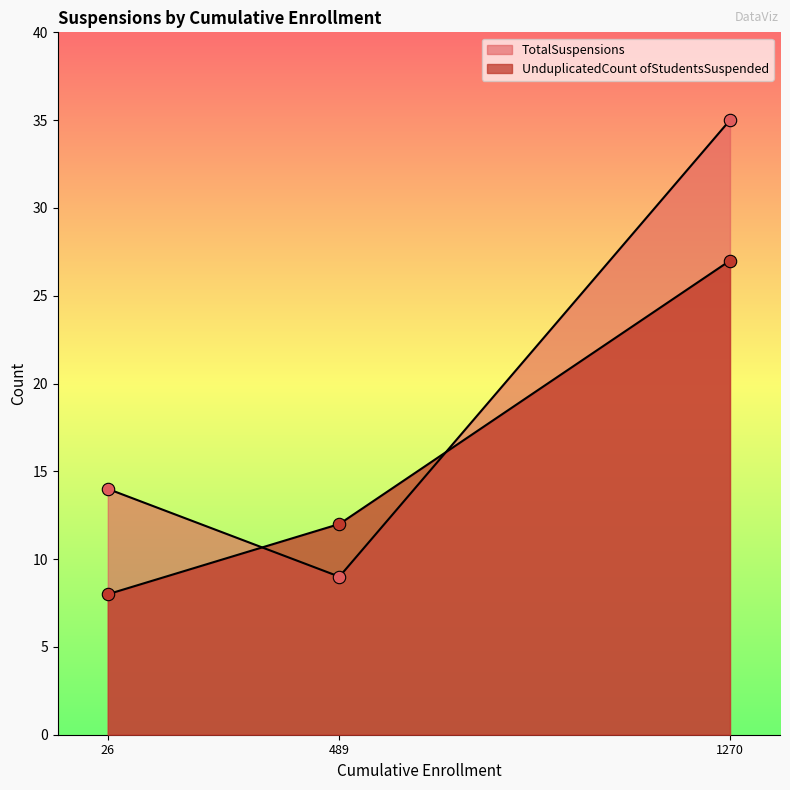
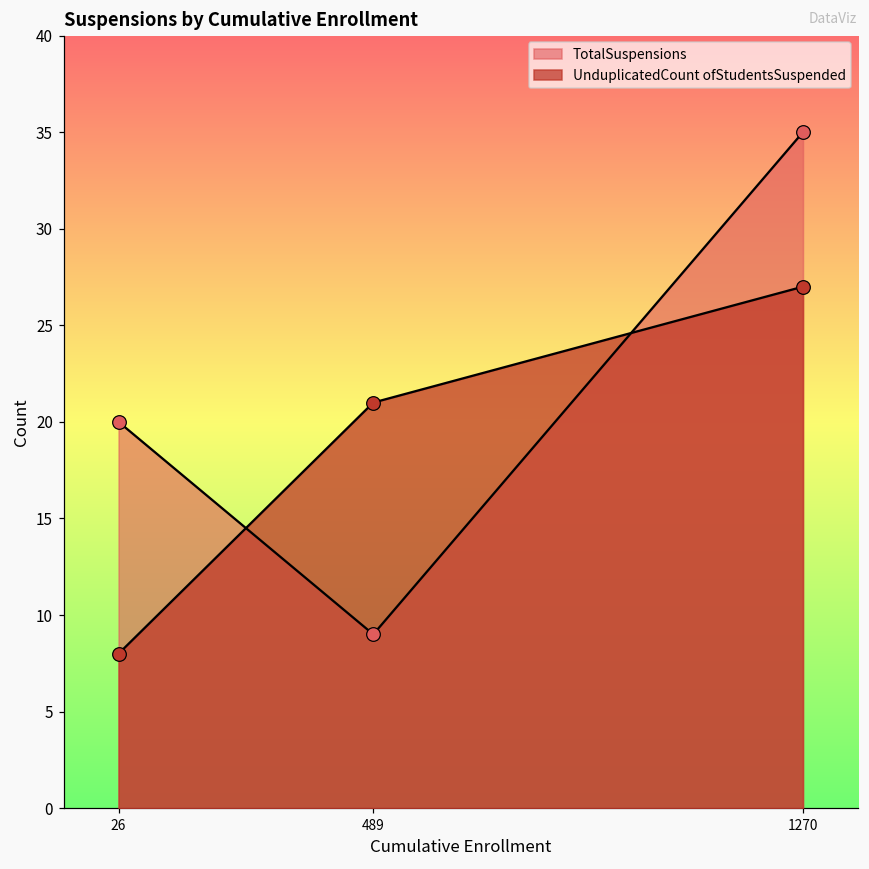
TotalSuspensions, 26: 14 -> 20
UnduplicatedCount ofStudentsSuspended, 489: 12 -> 21
